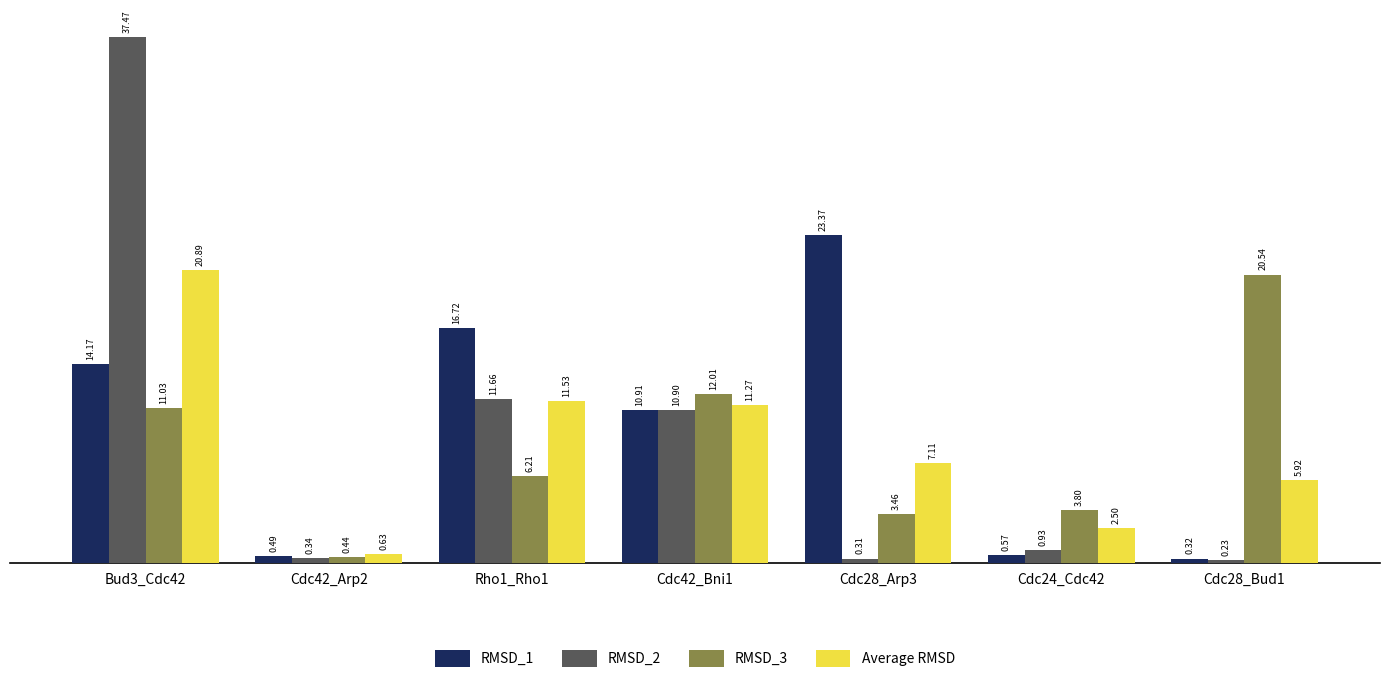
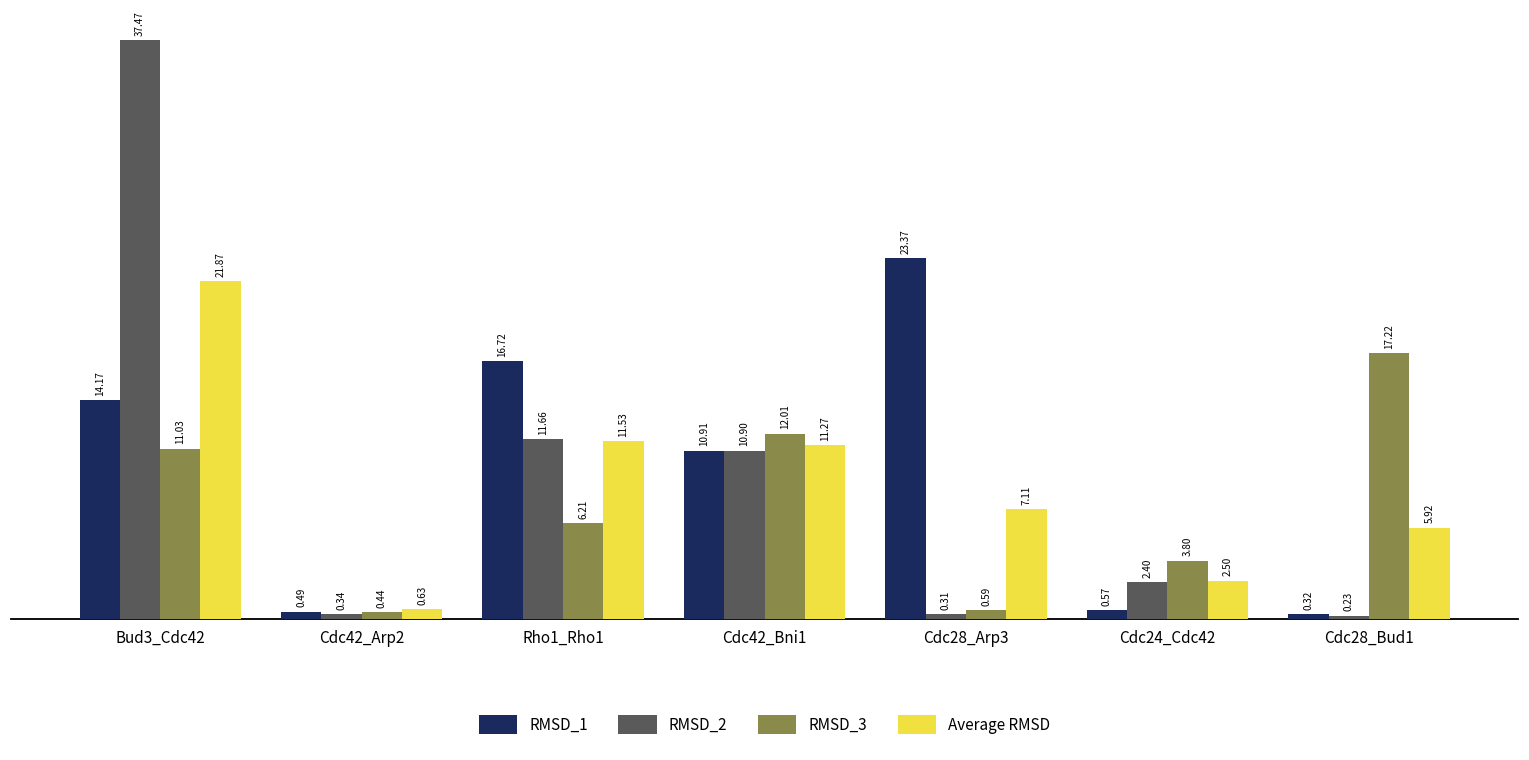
Average RMSD, Bud3_Cdc42: 20.89 -> 21.87
RMSD_3, Cdc28_Arp3: 3.46 -> 0.59
RMSD_2, Cdc24_Cdc42: 0.93 -> 2.40
RMSD_3, Cdc28_Bud1: 20.54 -> 17.22
